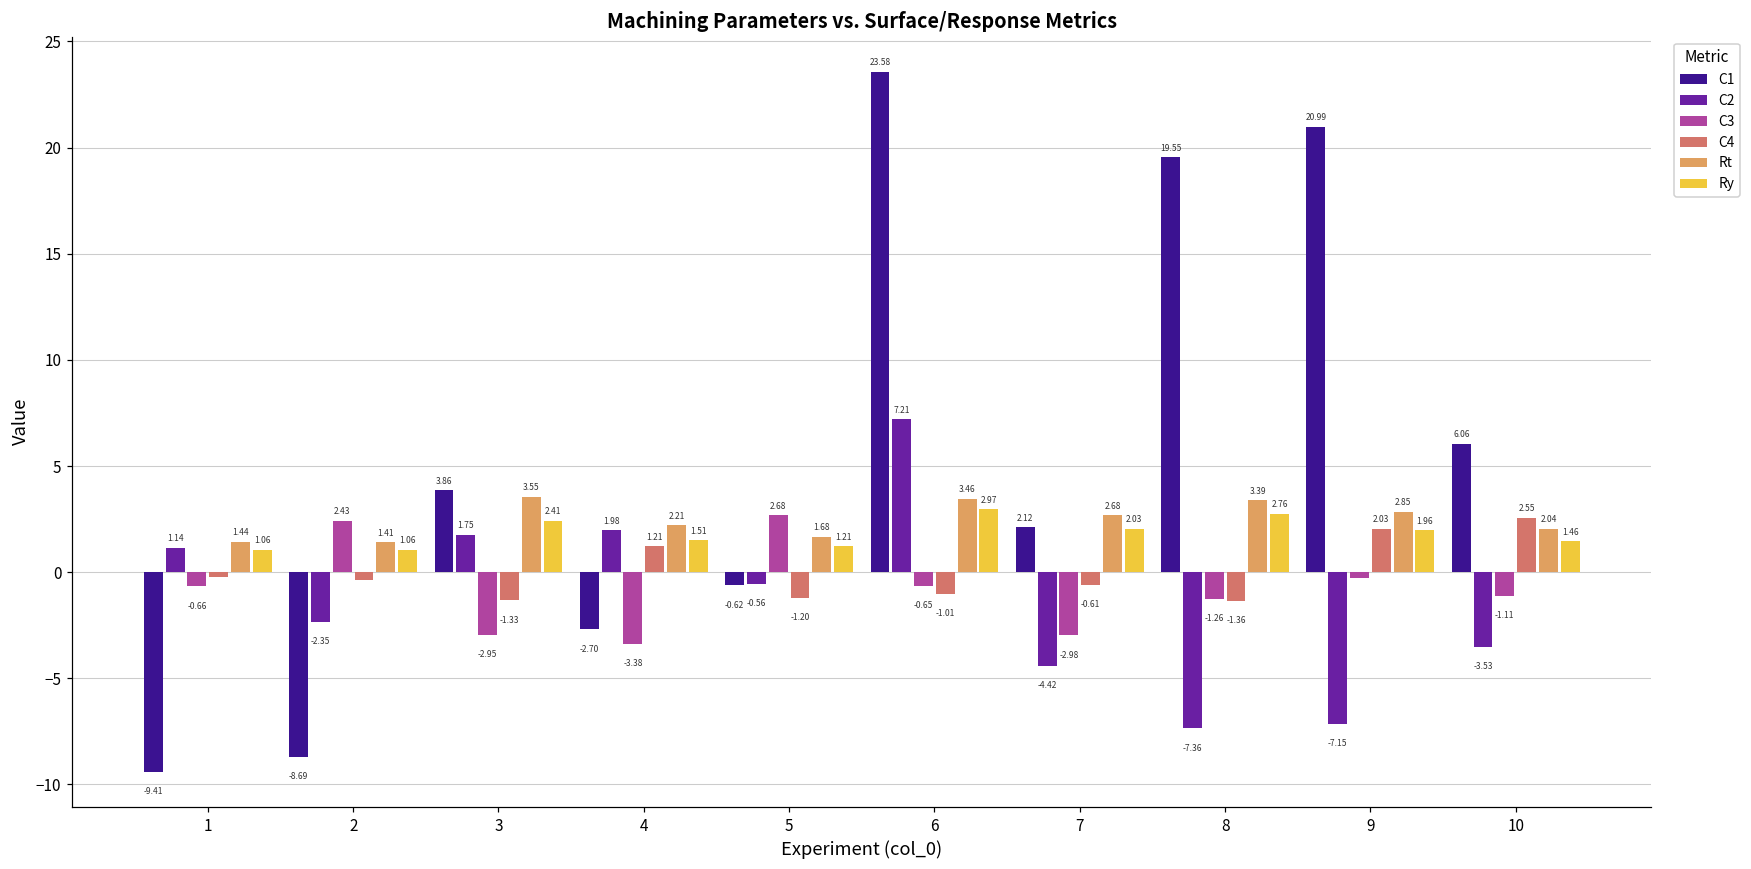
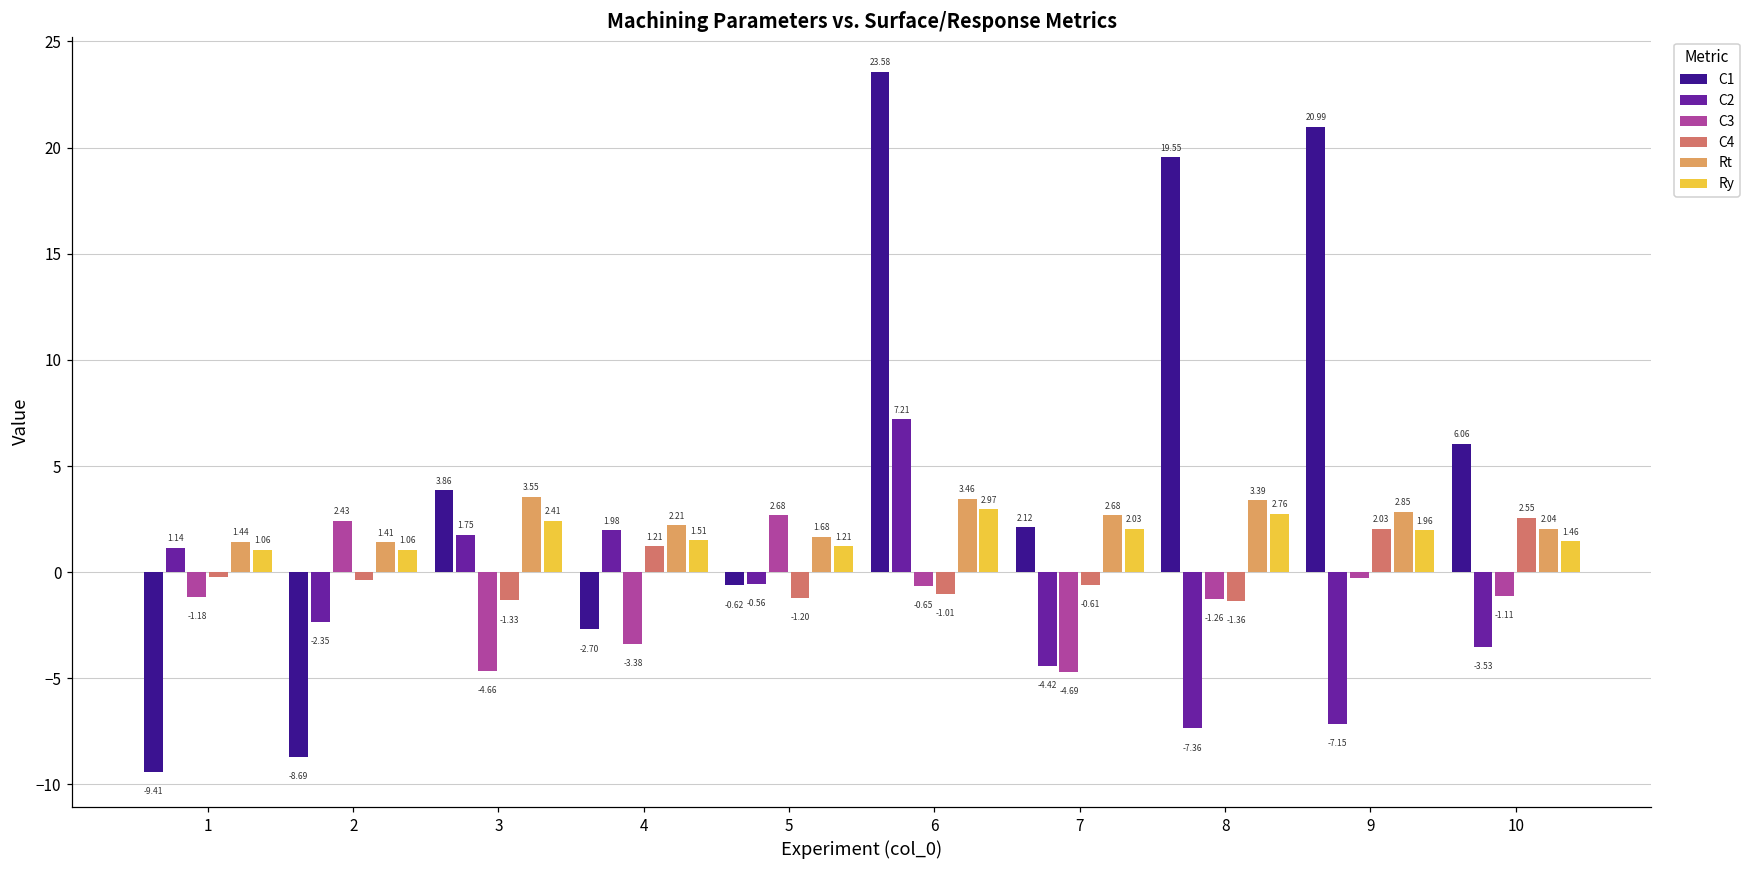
C3, 1: -0.66 -> -1.18
C3, 3: -2.95 -> -4.66
C3, 7: -2.98 -> -4.69
